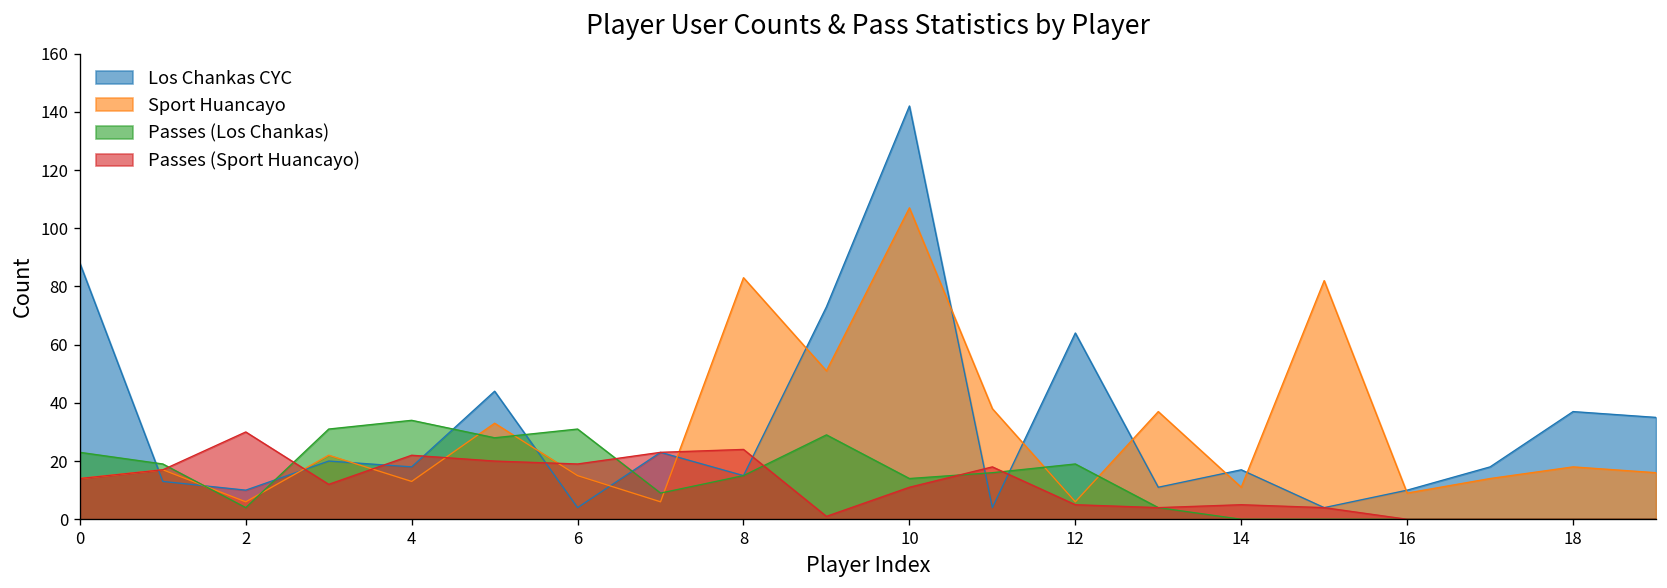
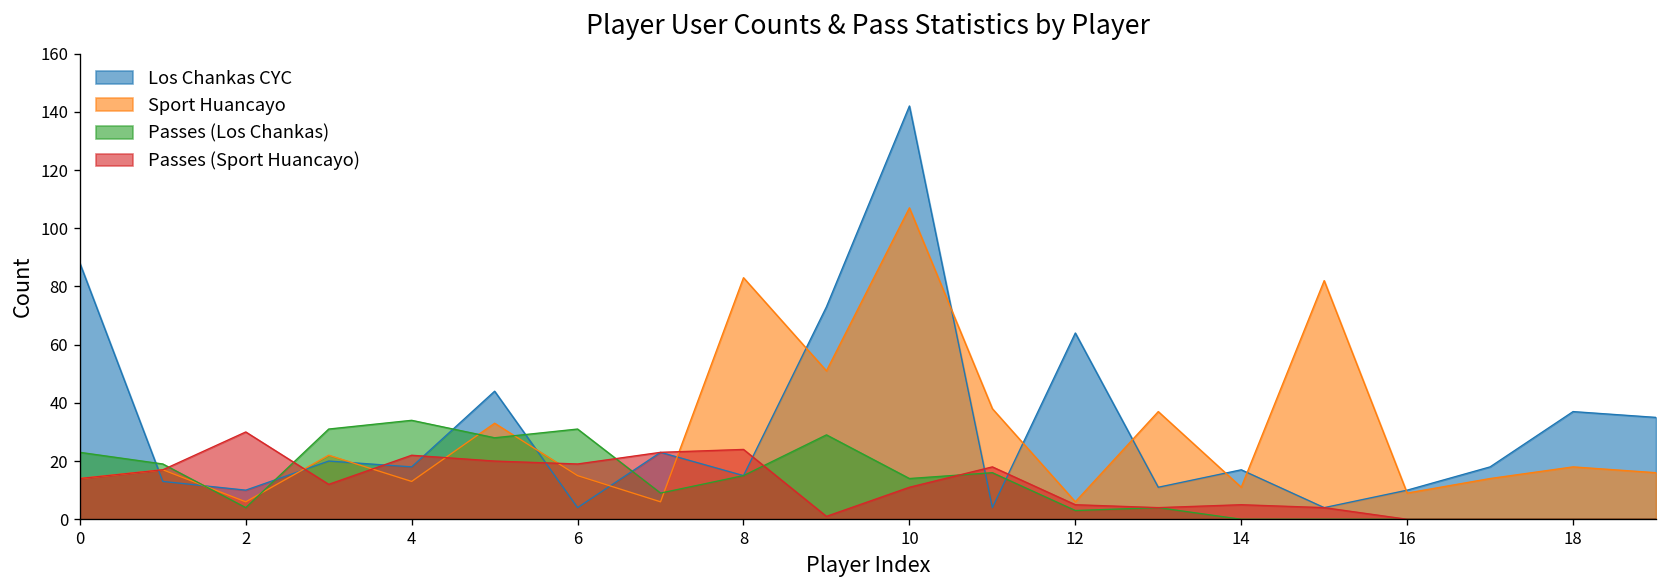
Passes (Los Chankas), 12: 19 -> 3
